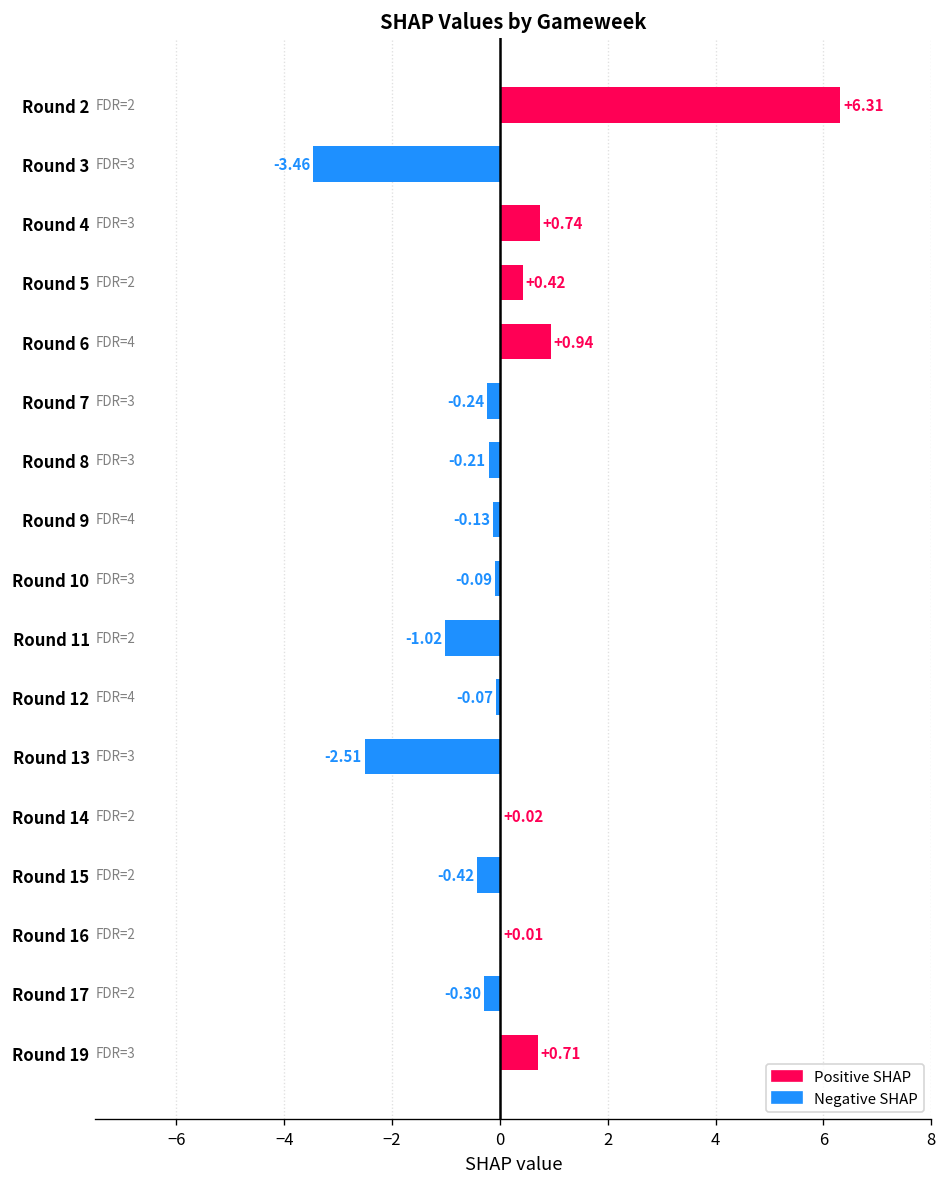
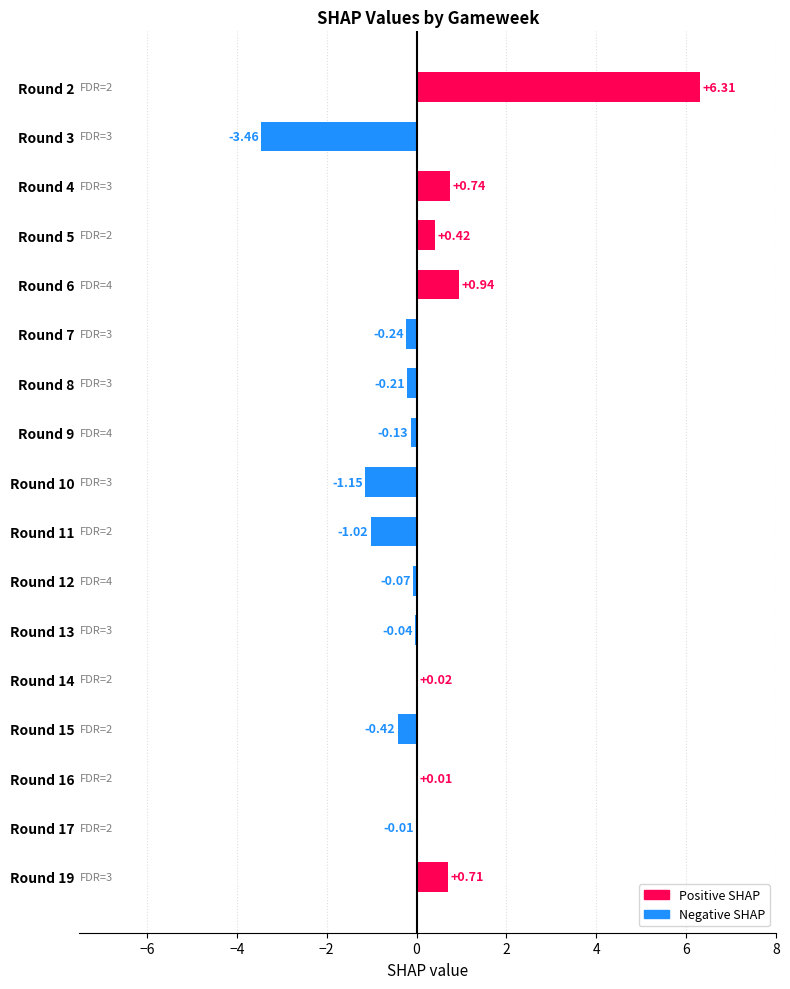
Round 10: -0.09 -> -1.15
Round 13: -2.51 -> -0.04
Round 17: -0.30 -> -0.01
